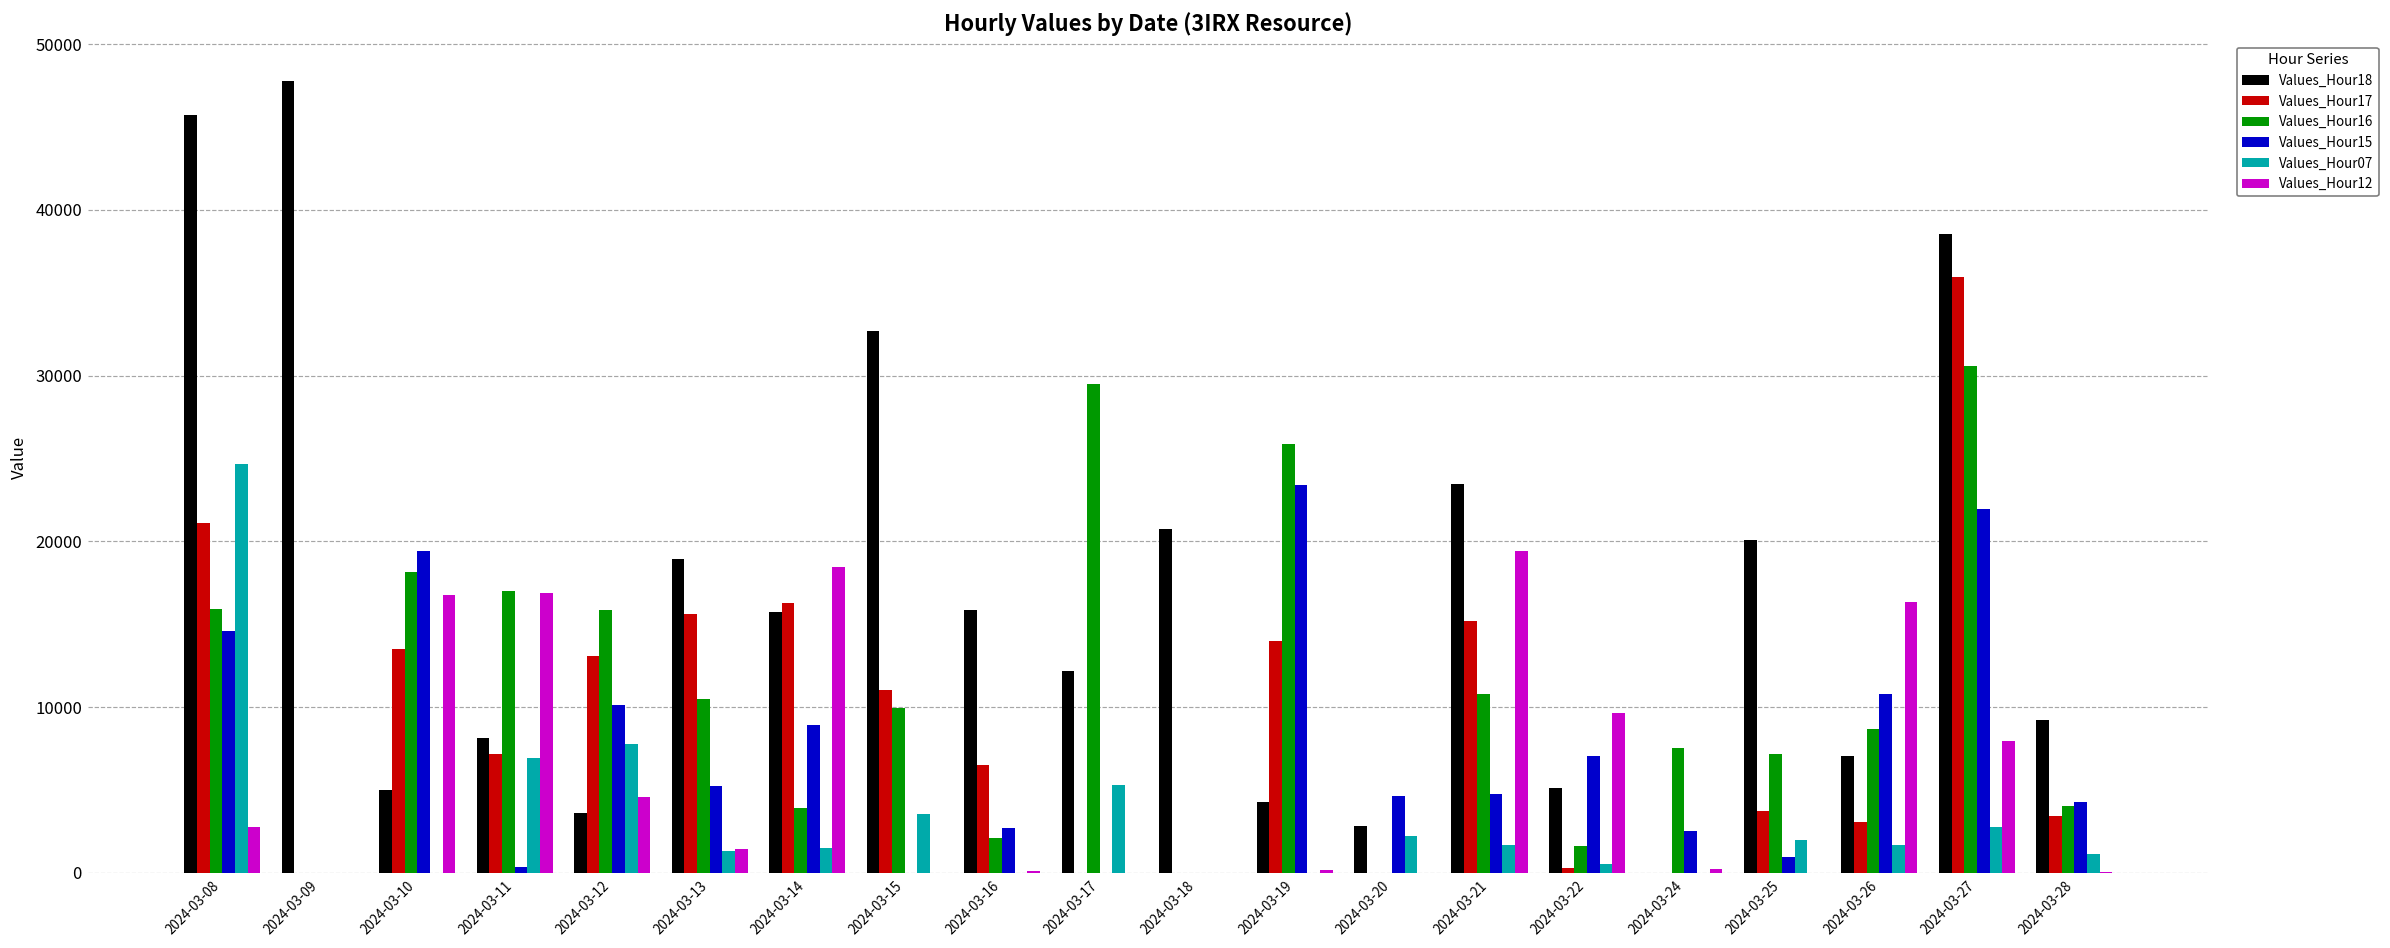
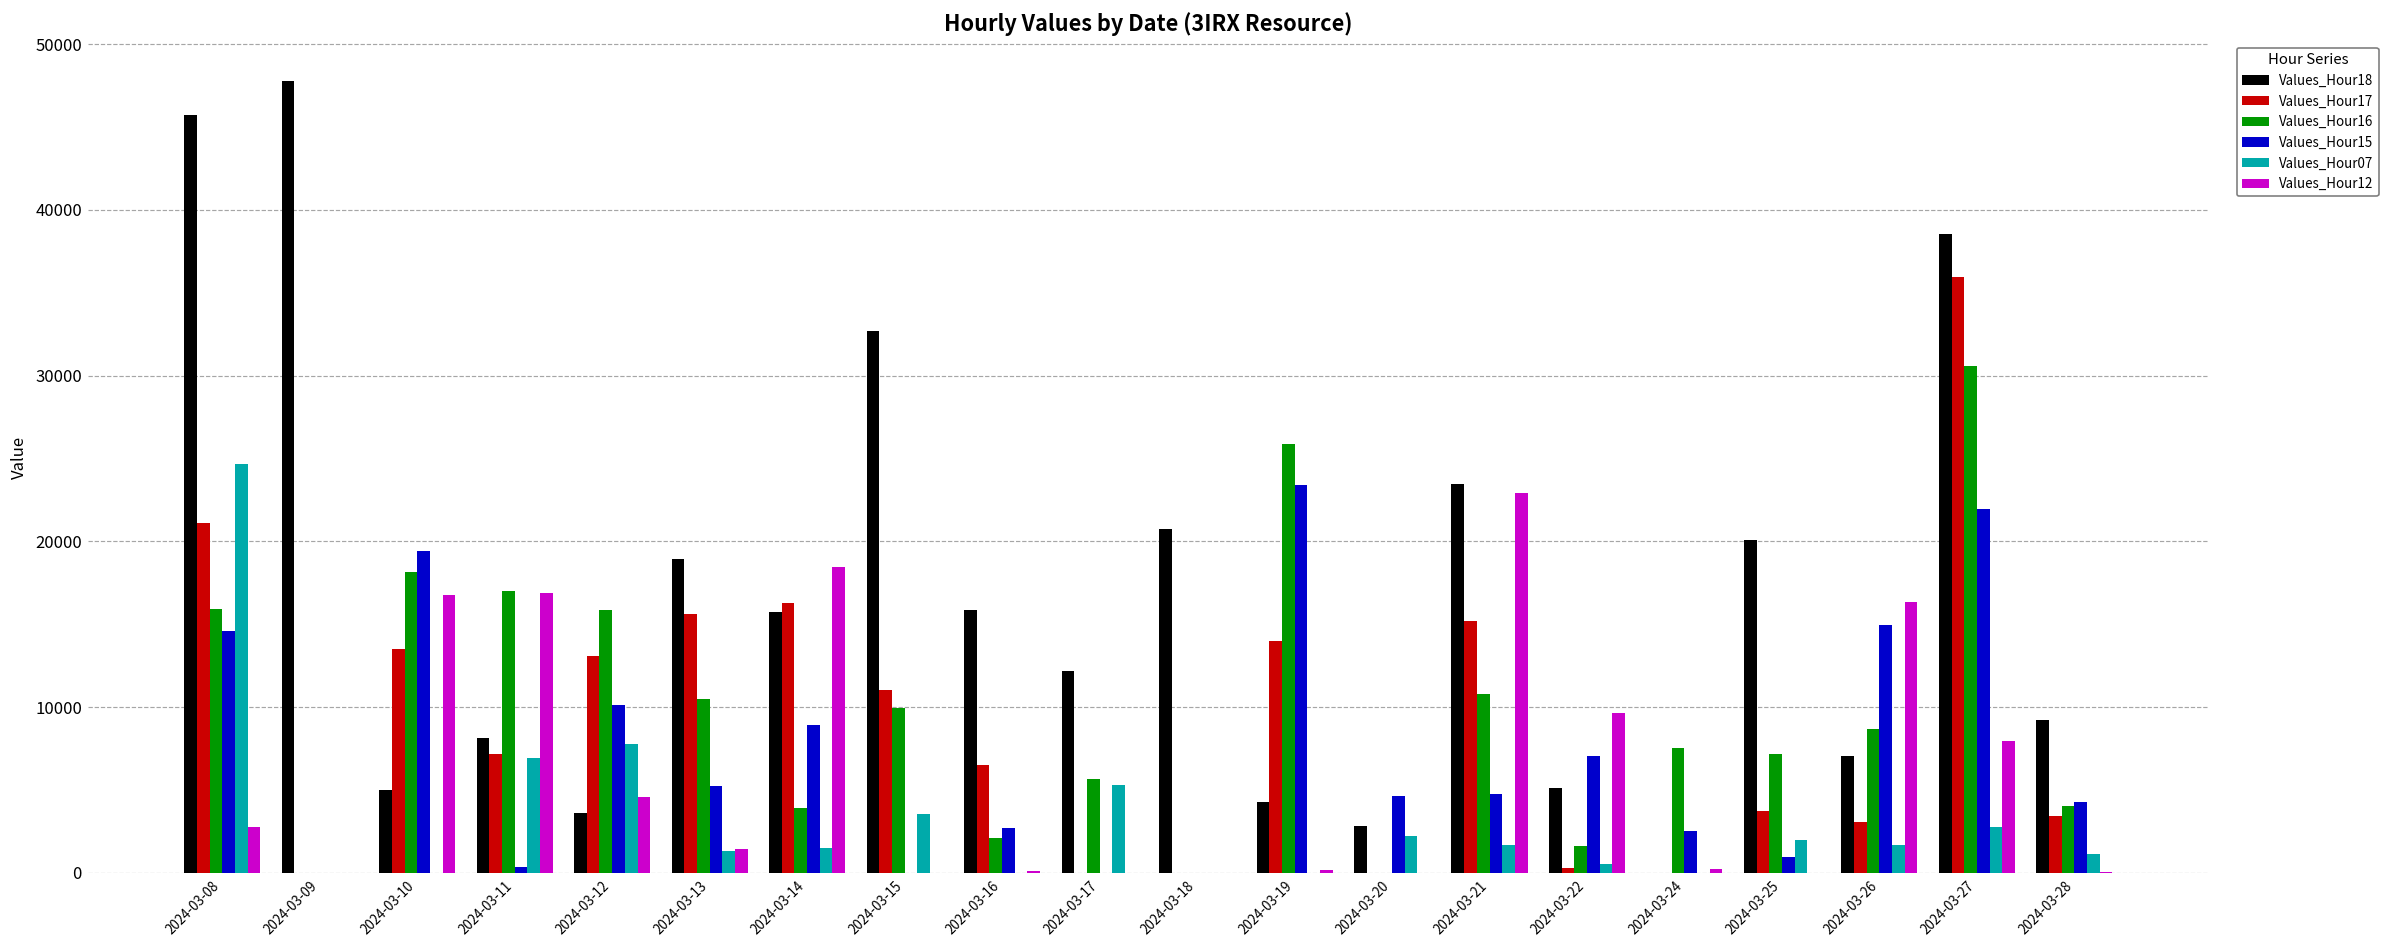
Values_Hour16, 2024-03-17: 29500 -> 5700
Values_Hour12, 2024-03-21: 19400 -> 22900
Values_Hour15, 2024-03-26: 10800 -> 15000
